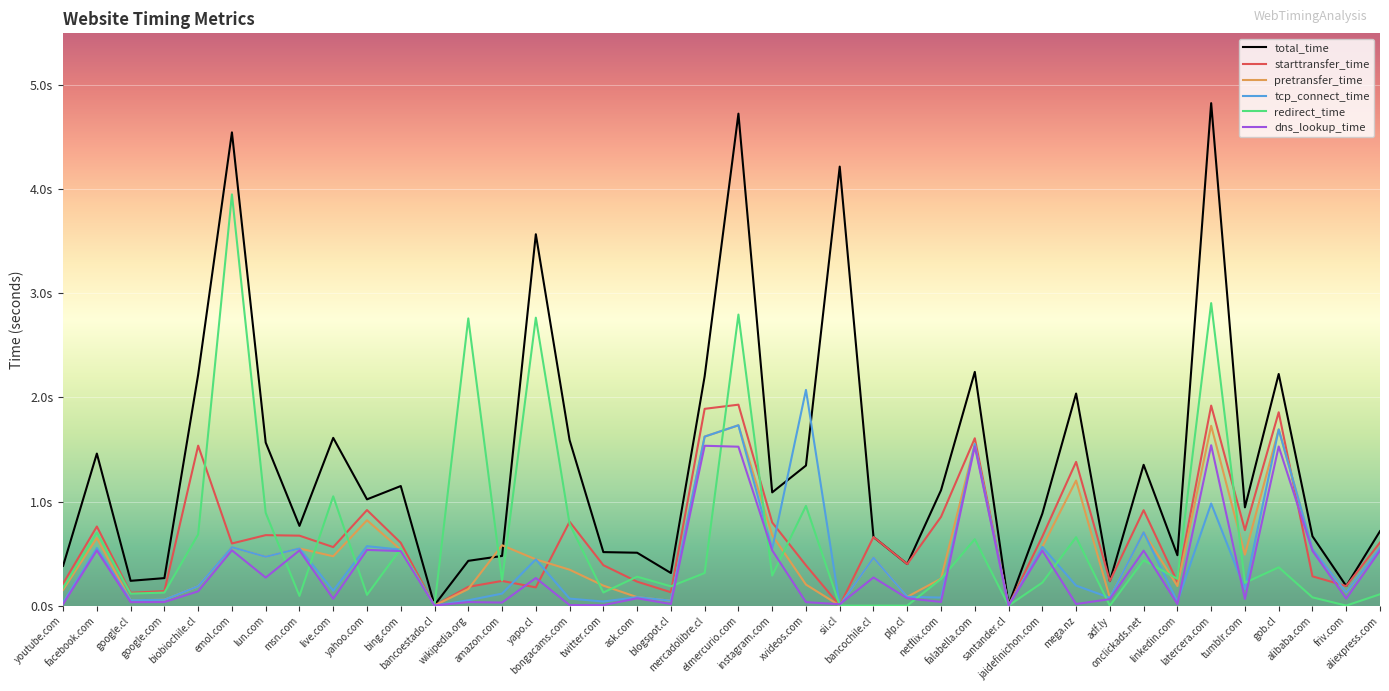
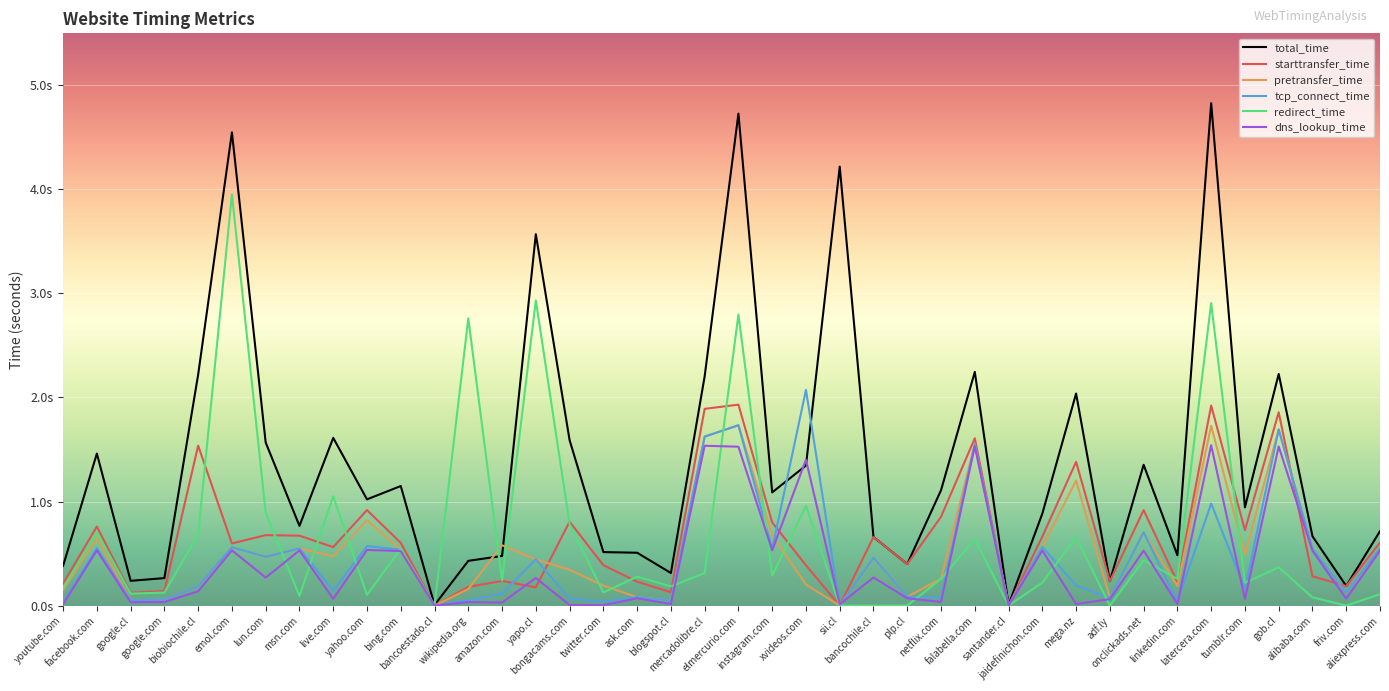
redirect_time, yapo.cl: 2.77s -> 2.93s
dns_lookup_time, xvideos.com: 0.03s -> 1.40s
